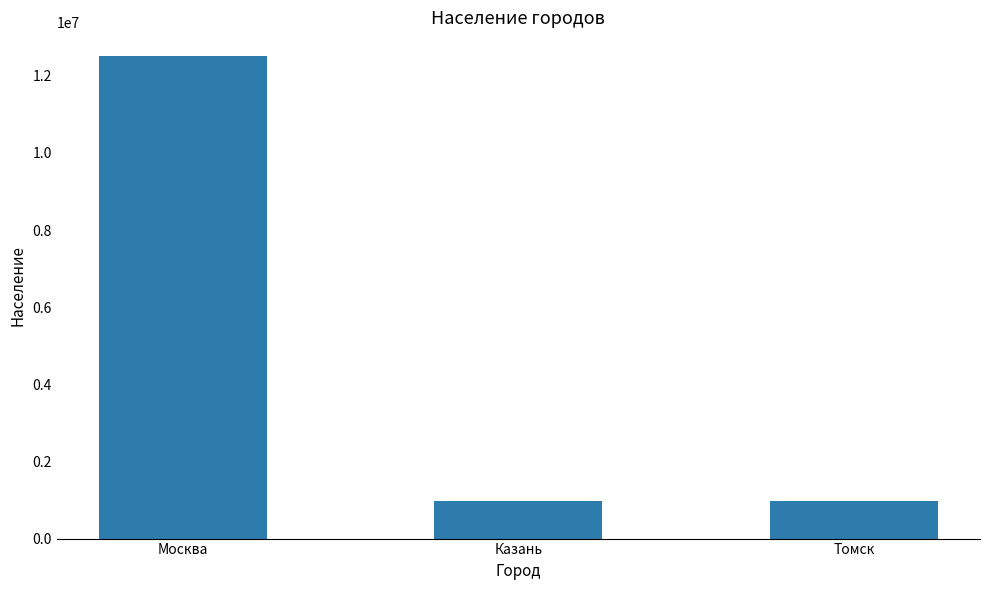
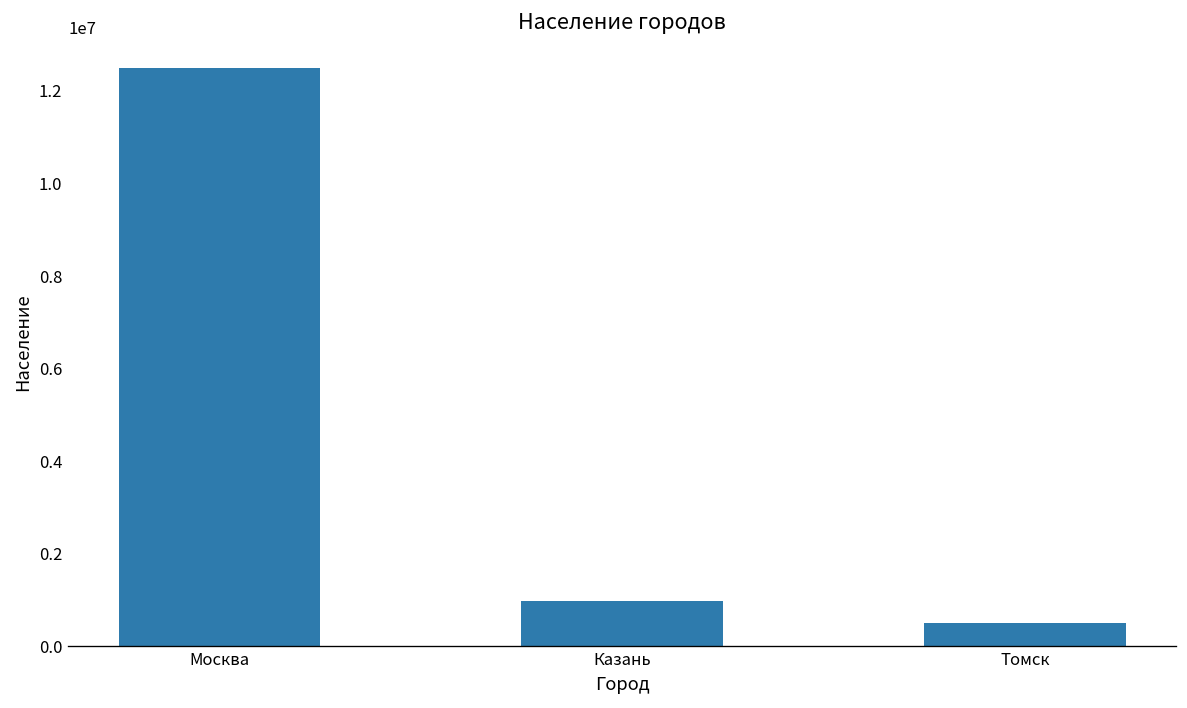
Томск: 1000000 -> 500000
